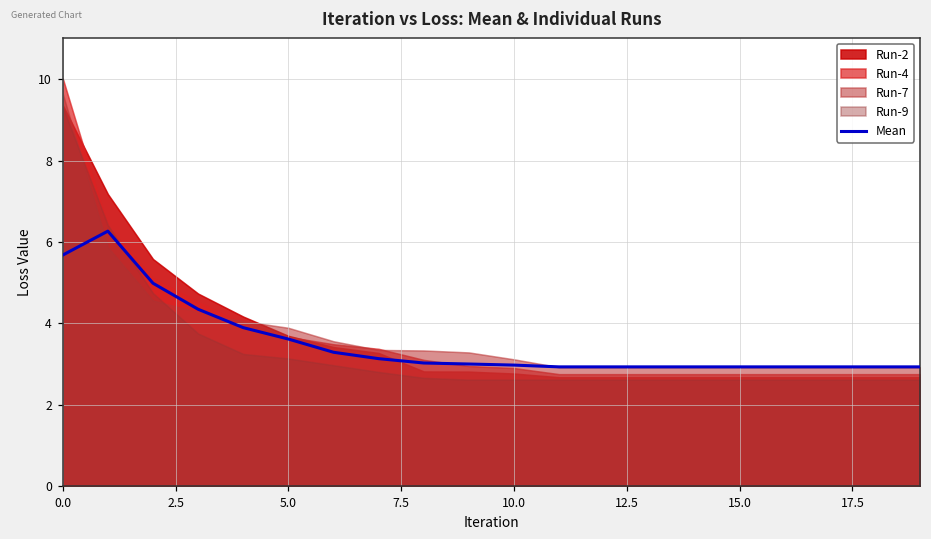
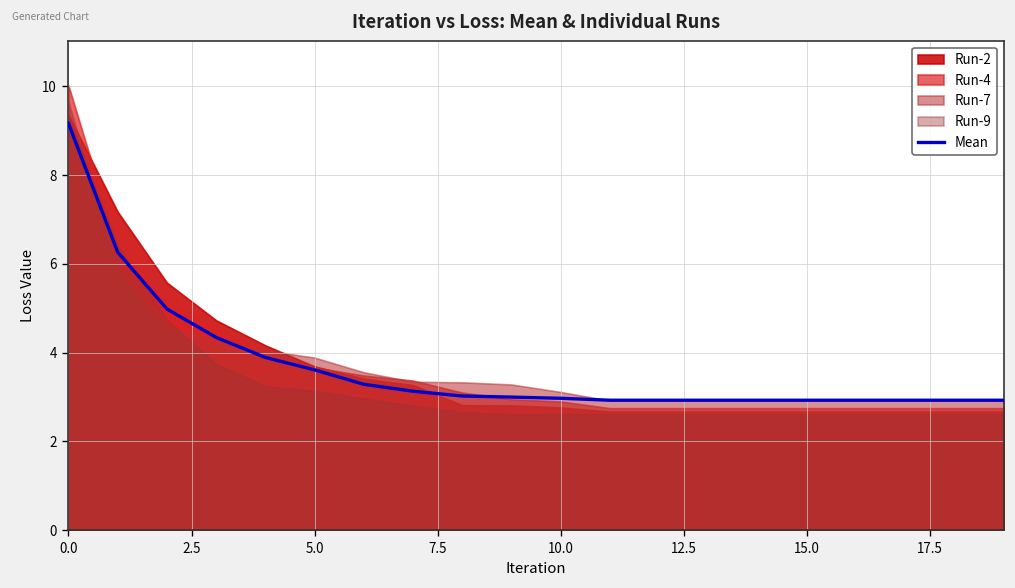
Mean, 0.0: 5.7 -> 9.2
